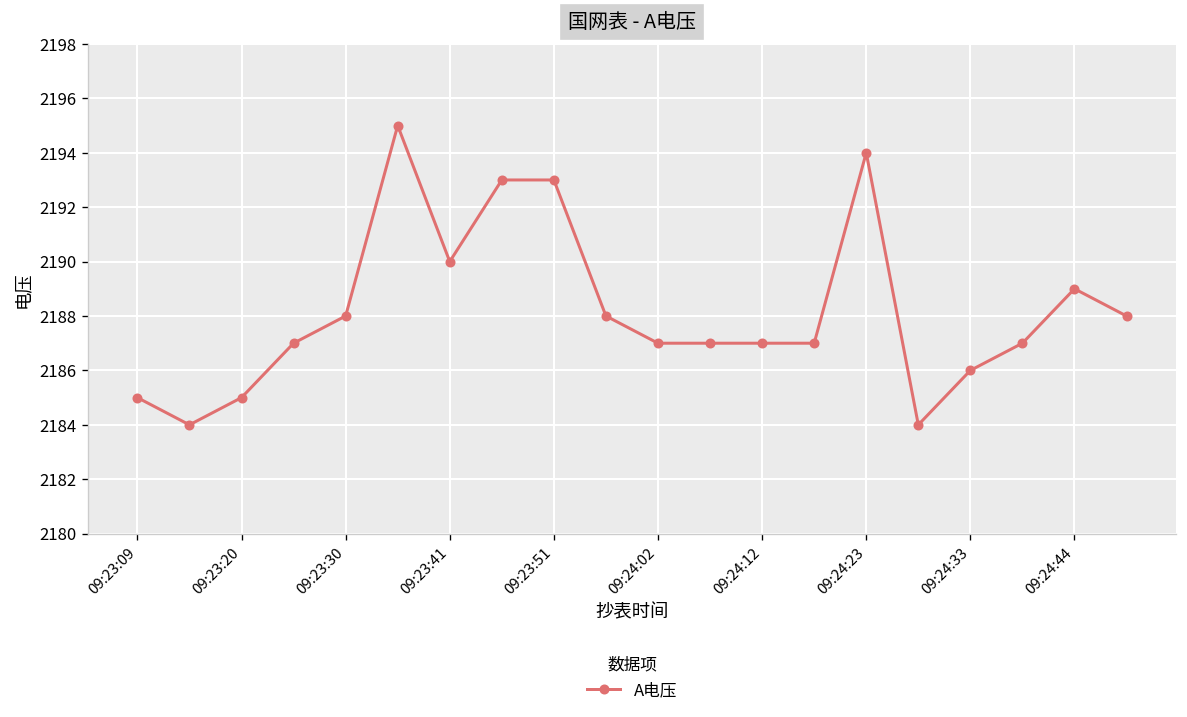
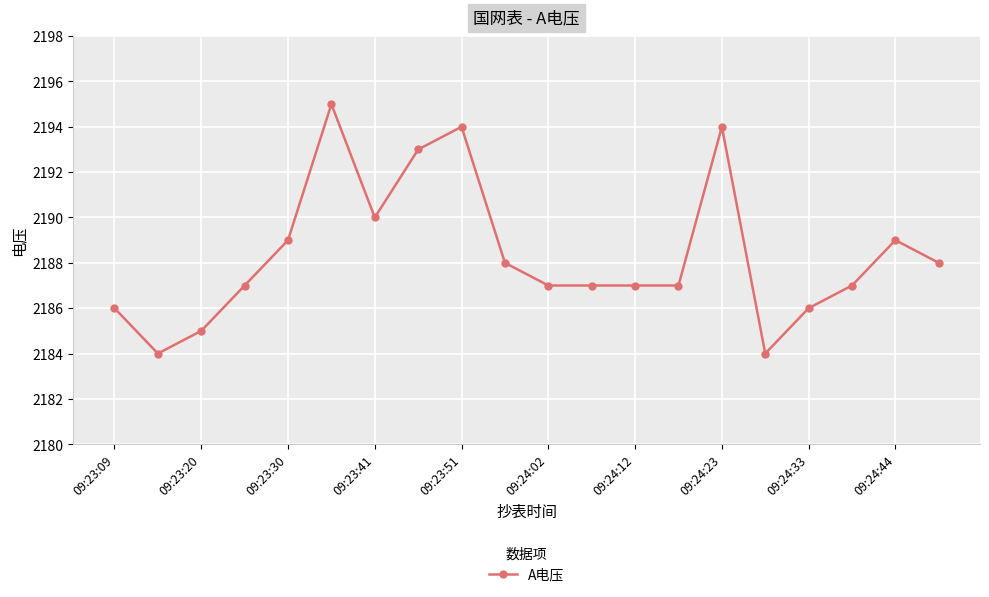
09:23:09: 2185 -> 2186
09:23:30: 2188 -> 2189
09:23:51: 2193 -> 2194
